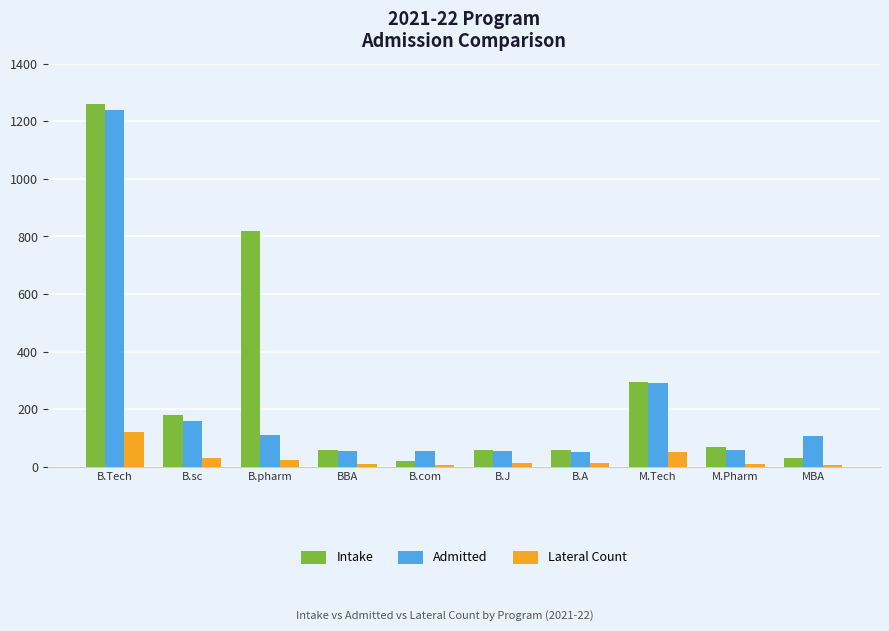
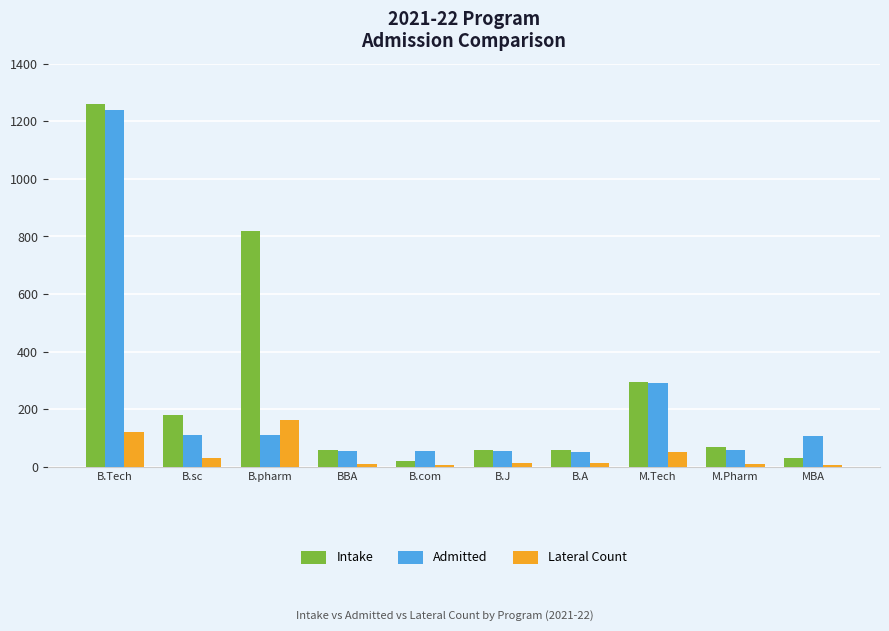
Admitted, B.sc: 160 -> 110
Lateral Count, B.pharm: 30 -> 160
